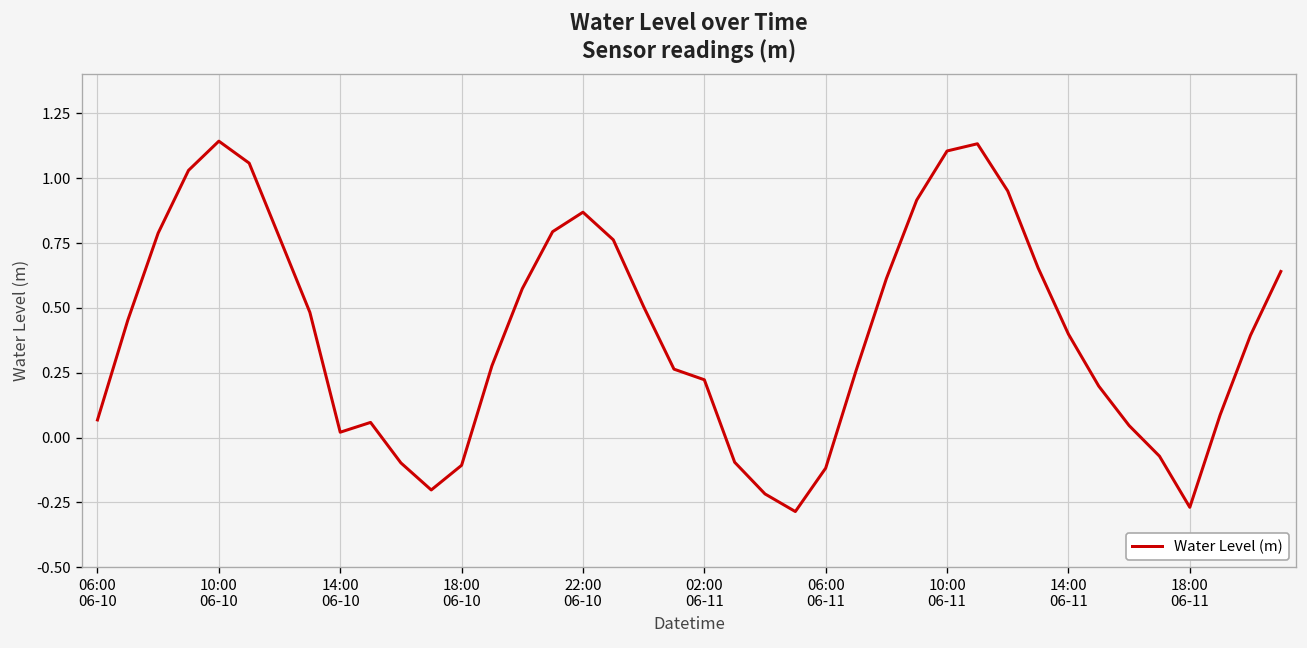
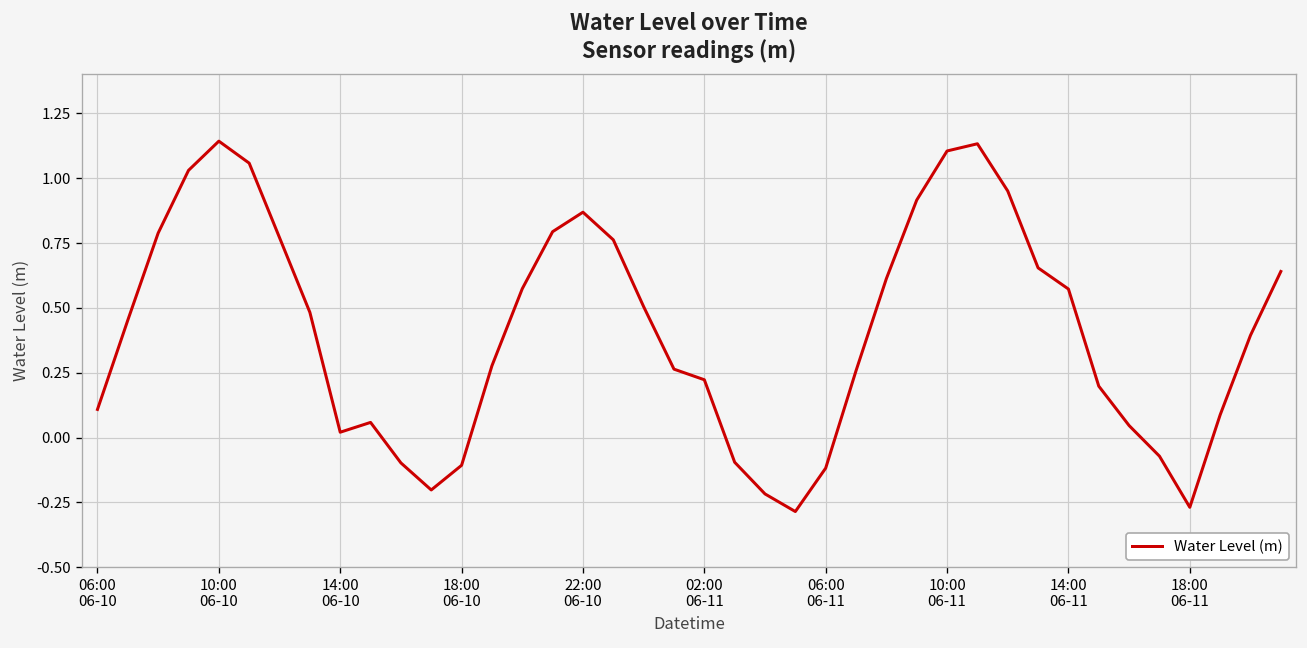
06:00 06-10: 0.07 -> 0.11
14:00 06-11: 0.40 -> 0.57
